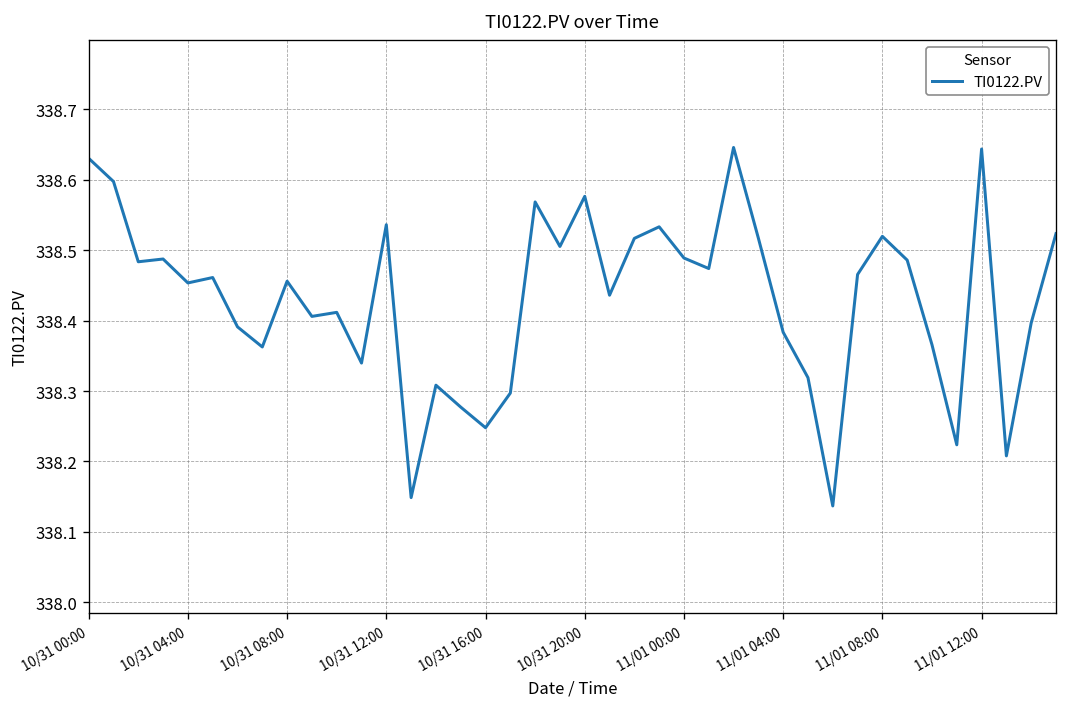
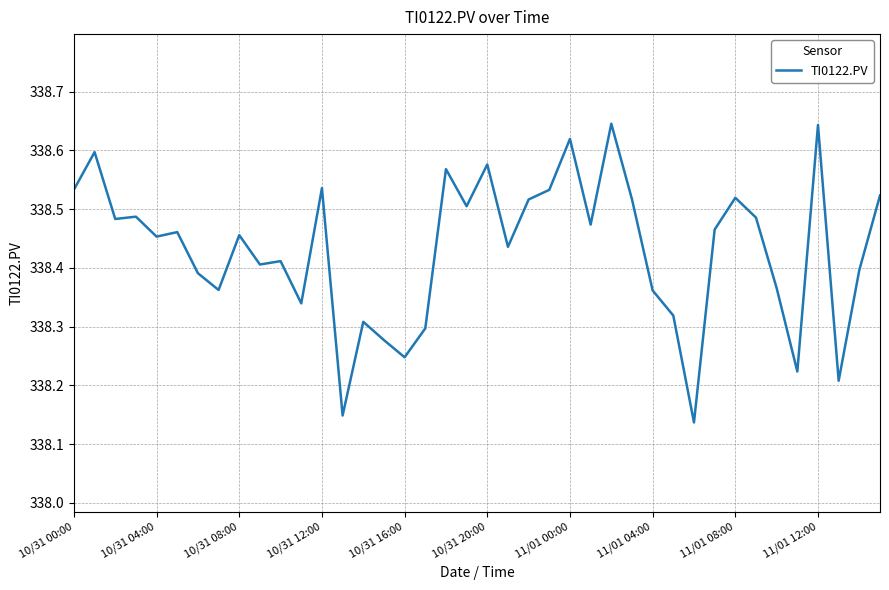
10/31 00:00: 338.63 -> 338.53
11/01 00:00: 338.49 -> 338.62
11/01 04:00: 338.38 -> 338.36
